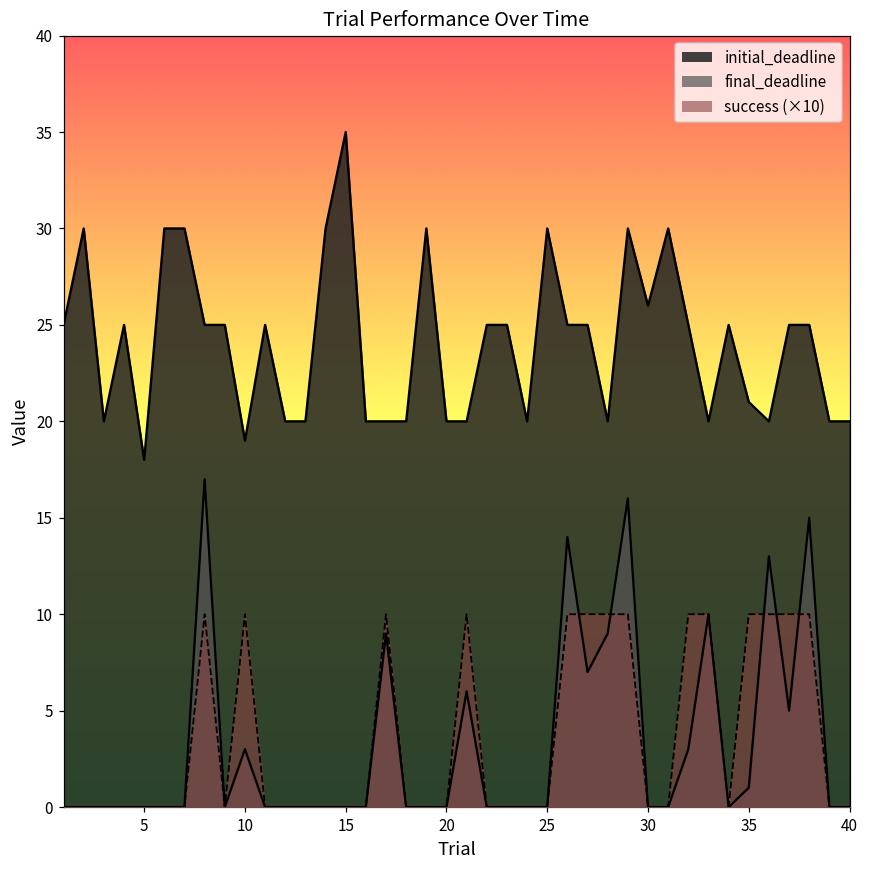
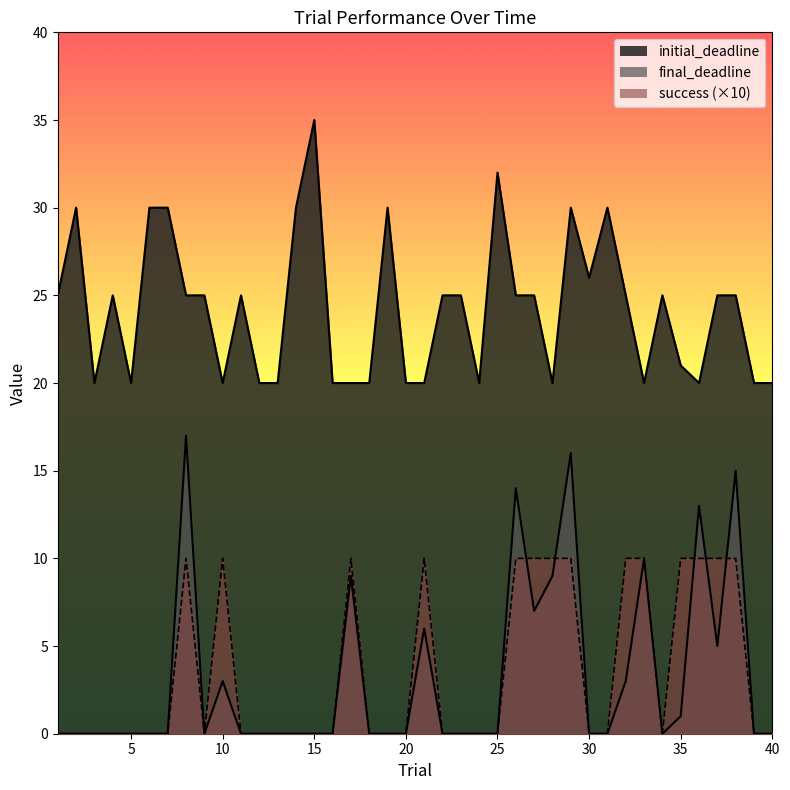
initial_deadline, 5: 18 -> 20
initial_deadline, 10: 19 -> 20
initial_deadline, 25: 30 -> 32
